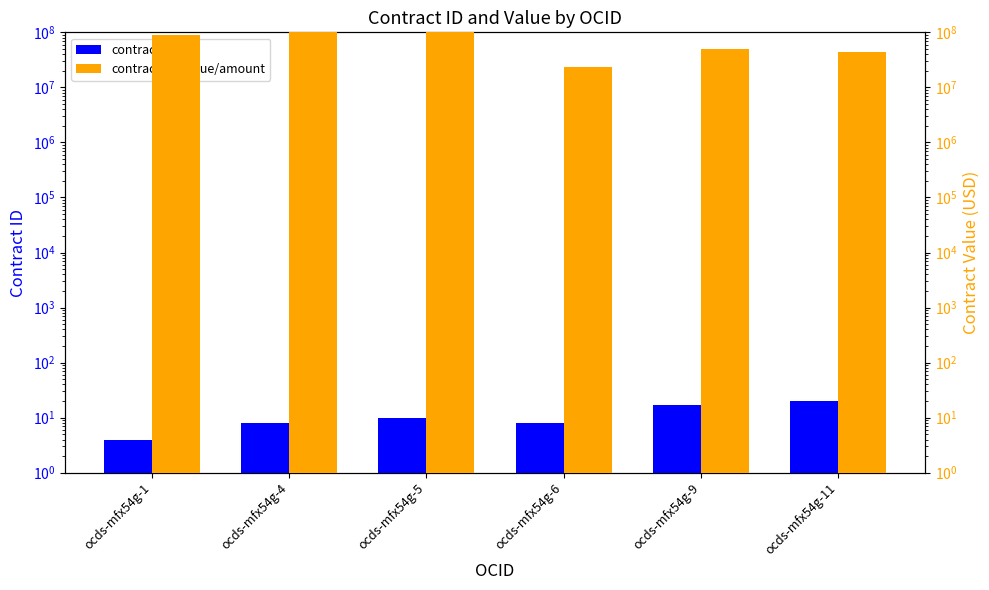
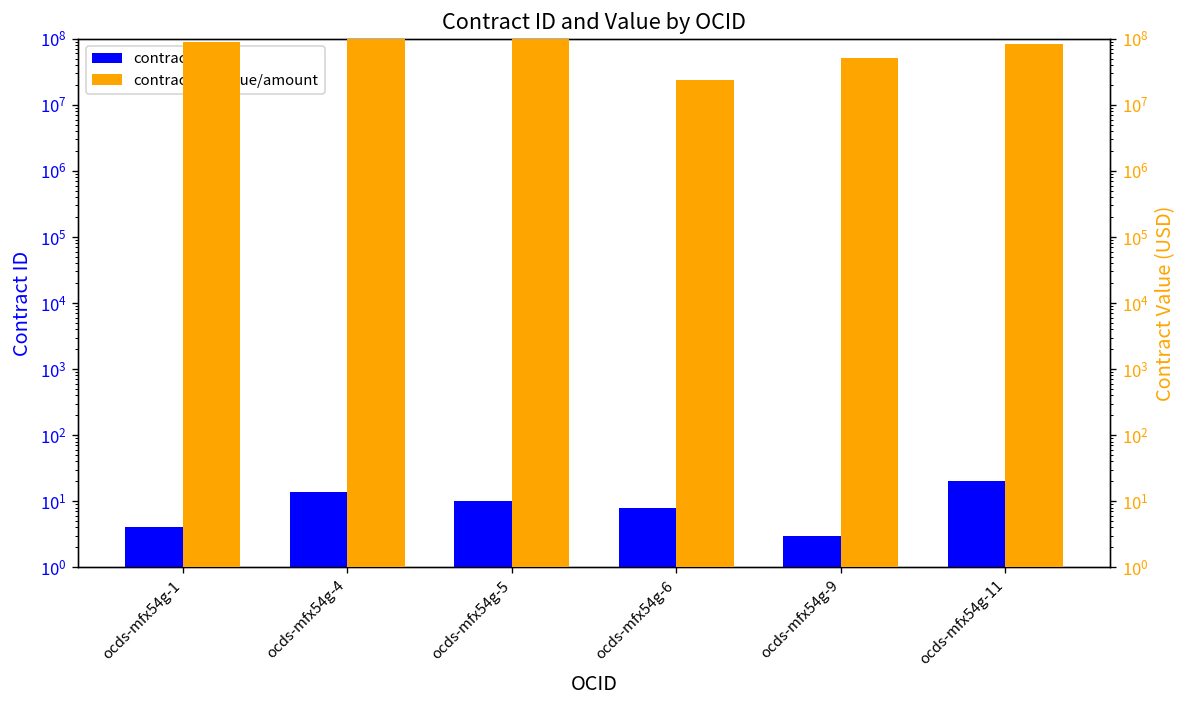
contracts/0/id, ocds-mfx54g-4: 8 -> 14
contracts/0/id, ocds-mfx54g-9: 17 -> 3
contracts/0/value/amount, ocds-mfx54g-11: 40000000 -> 80000000
